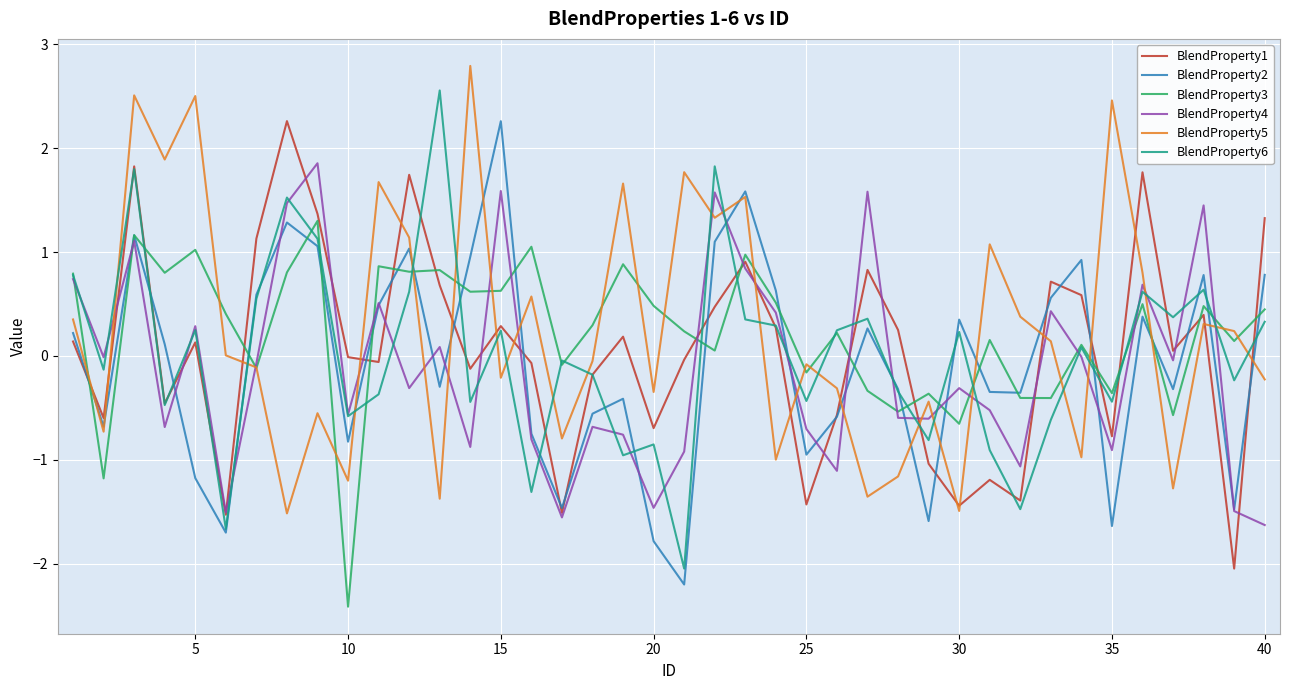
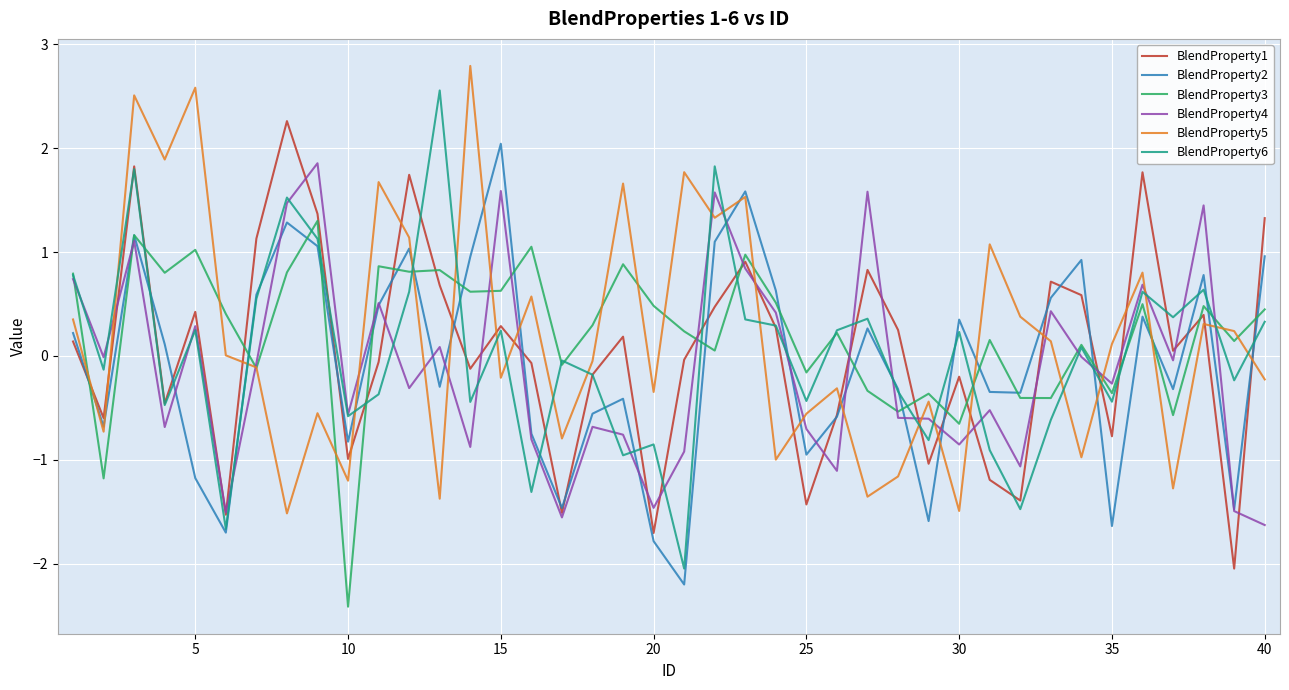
BlendProperty1, 5: 0.13 -> 0.42
BlendProperty5, 5: 2.50 -> 2.58
BlendProperty1, 10: -0.01 -> -0.99
BlendProperty2, 15: 2.26 -> 2.04
BlendProperty1, 20: -0.69 -> -1.70
BlendProperty5, 25: -0.08 -> -0.56
BlendProperty1, 30: -1.44 -> -0.20
BlendProperty4, 30: -0.31 -> -0.85
BlendProperty4, 35: -0.91 -> -0.27
BlendProperty5, 35: 2.46 -> 0.12
BlendProperty2, 40: 0.78 -> 0.96
